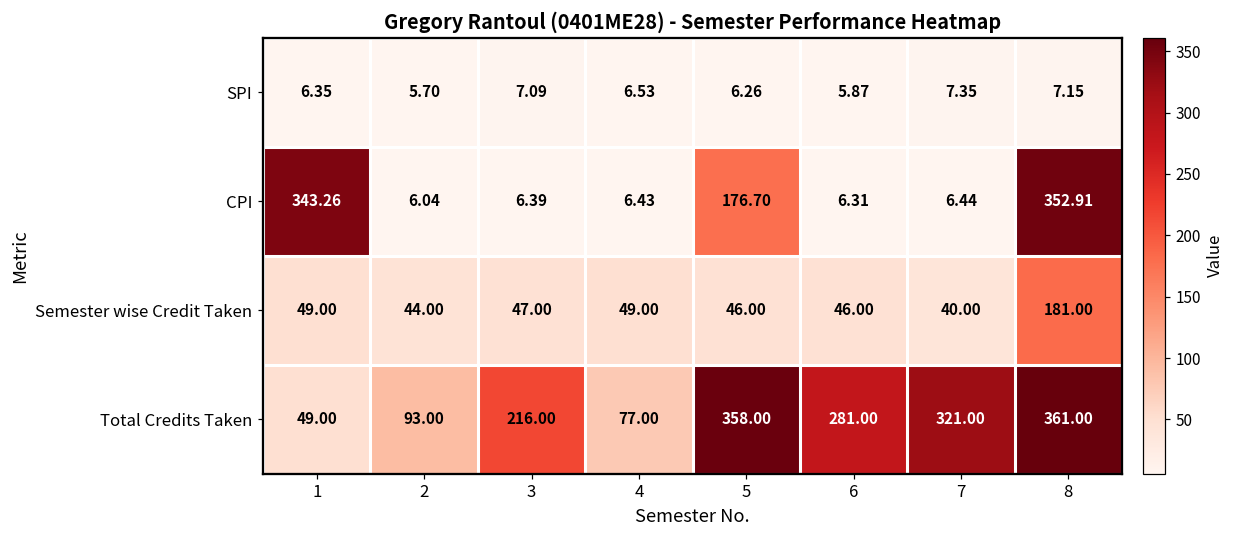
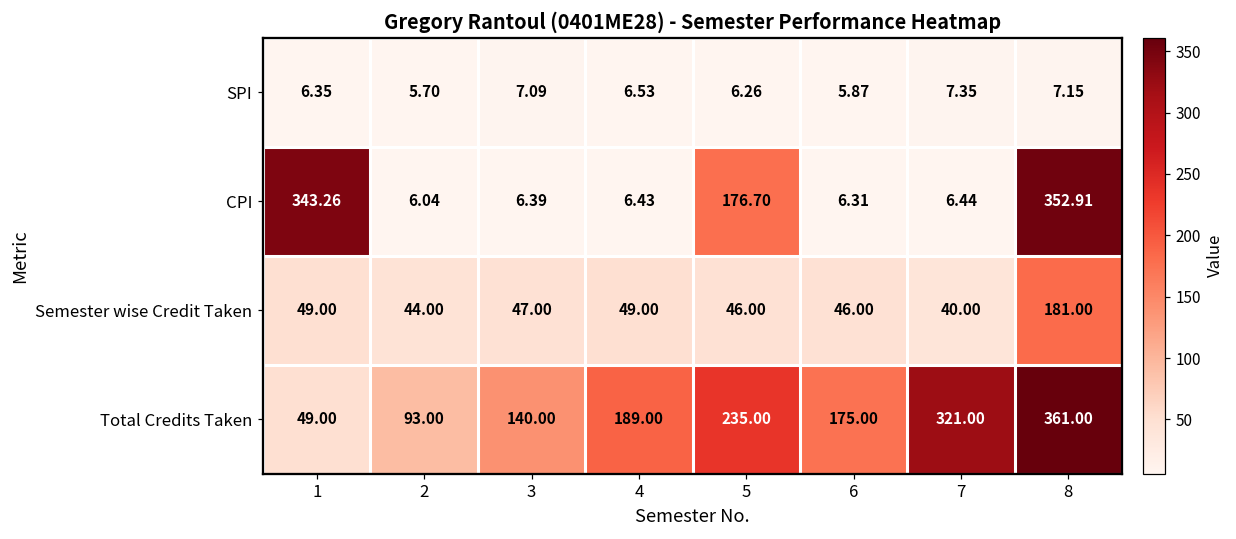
Total Credits Taken, 3: 216.00 -> 140.00
Total Credits Taken, 4: 77.00 -> 189.00
Total Credits Taken, 5: 358.00 -> 235.00
Total Credits Taken, 6: 281.00 -> 175.00
